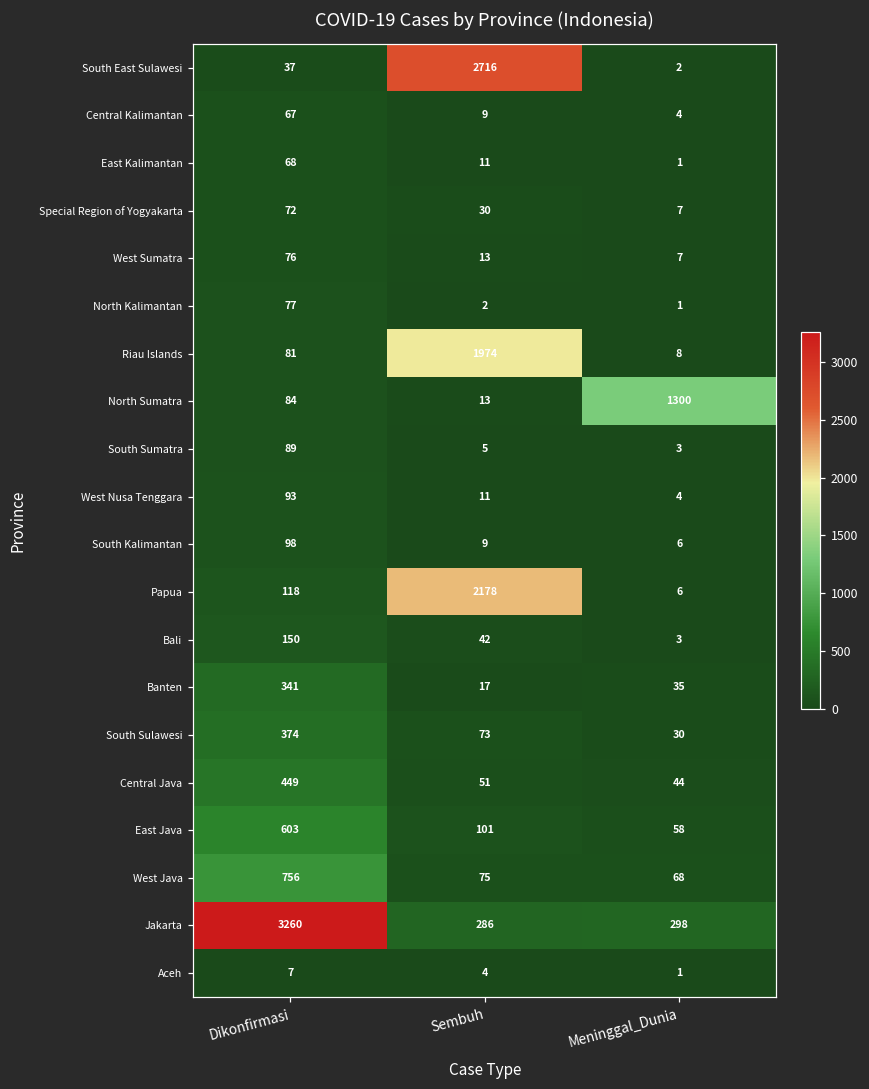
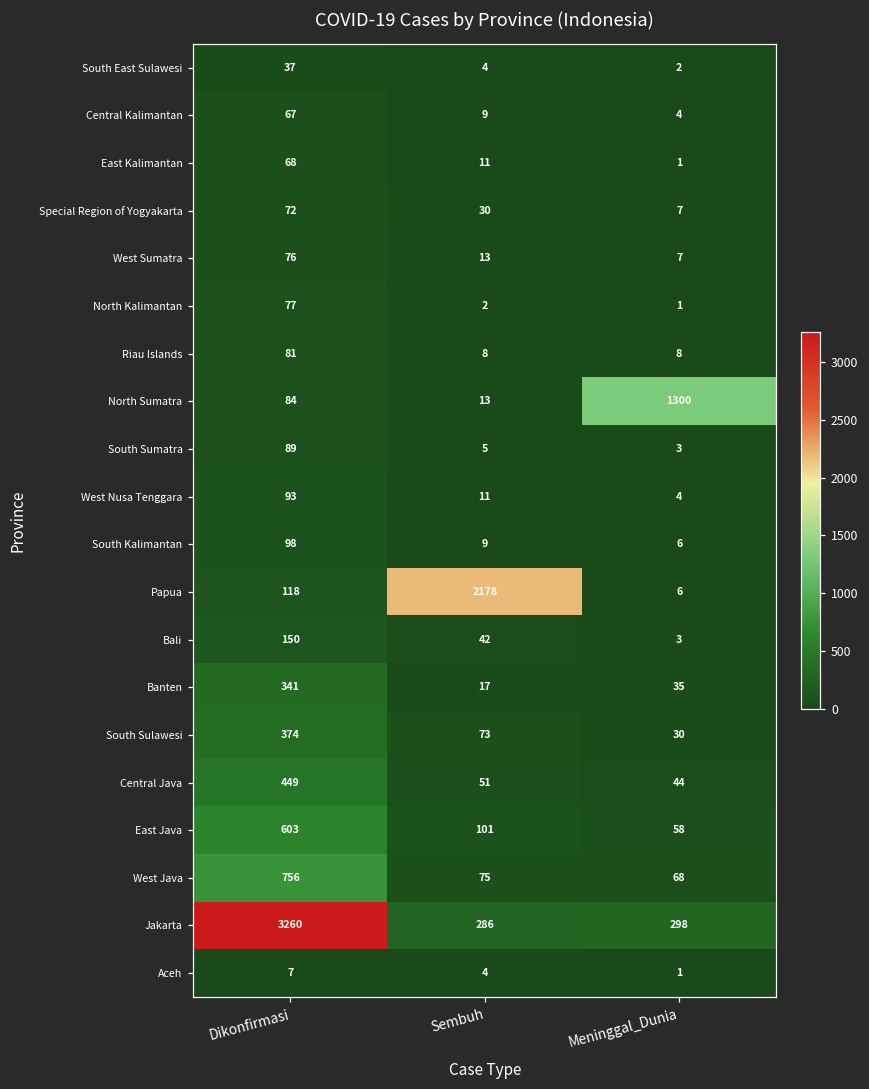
South East Sulawesi, Sembuh: 2716 -> 4
Riau Islands, Sembuh: 1974 -> 8
